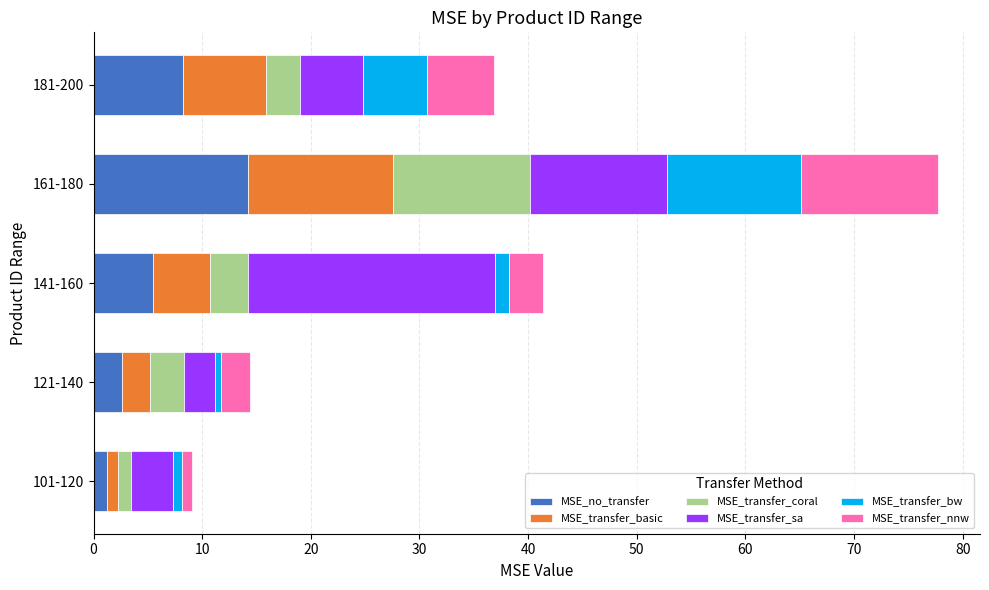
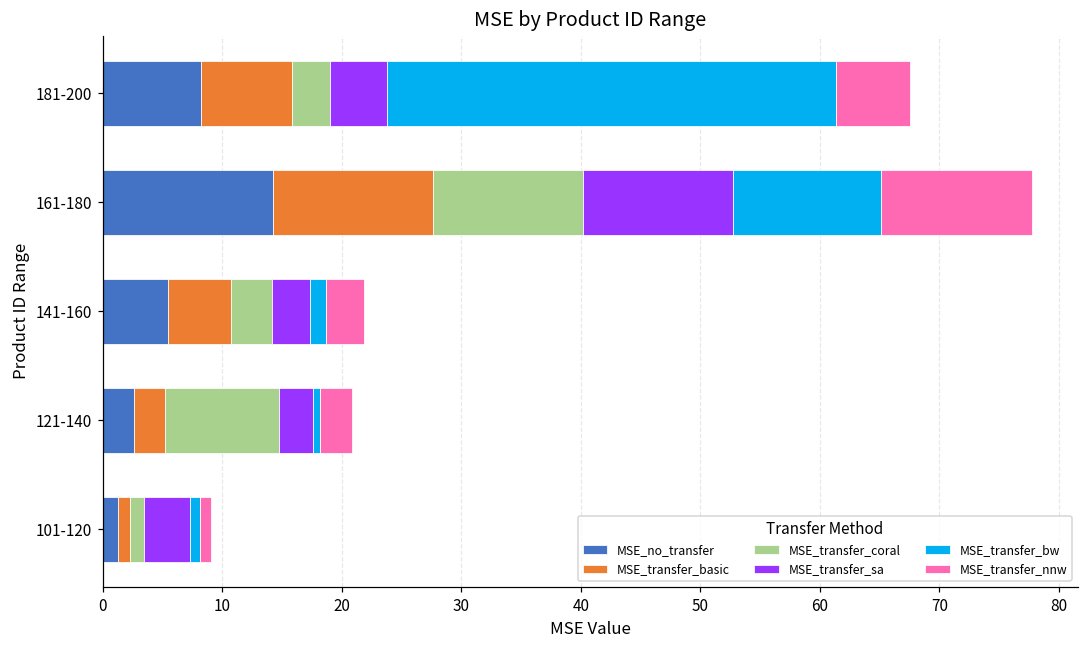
MSE_transfer_sa, 181-200: 5.8 -> 4.8
MSE_transfer_bw, 181-200: 5.9 -> 37.5
MSE_transfer_sa, 141-160: 22.8 -> 3.2
MSE_transfer_coral, 121-140: 3.2 -> 9.6
